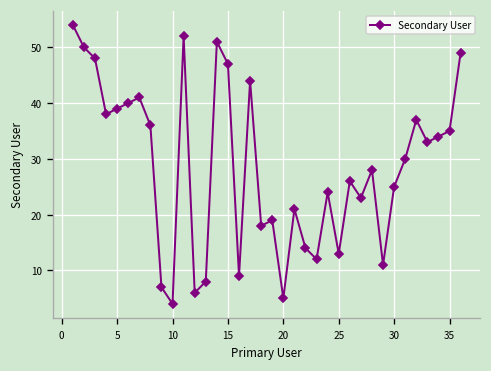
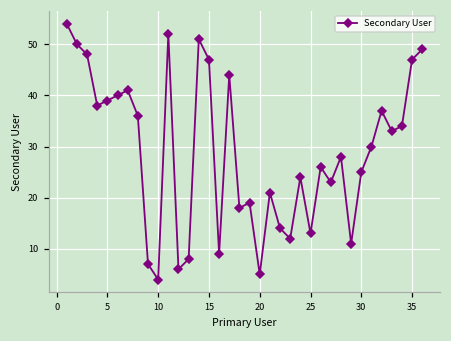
35: 35 -> 47
